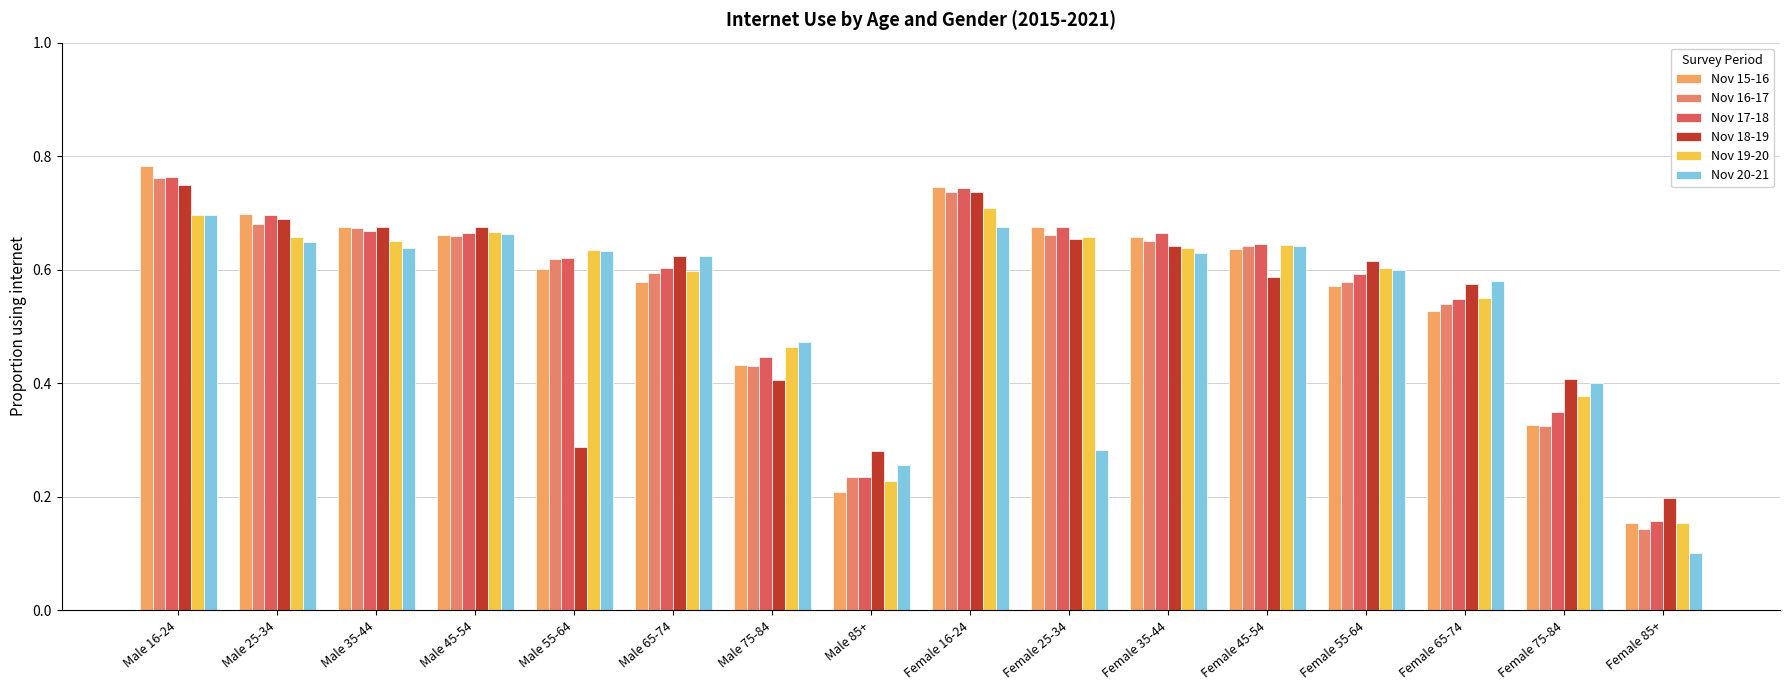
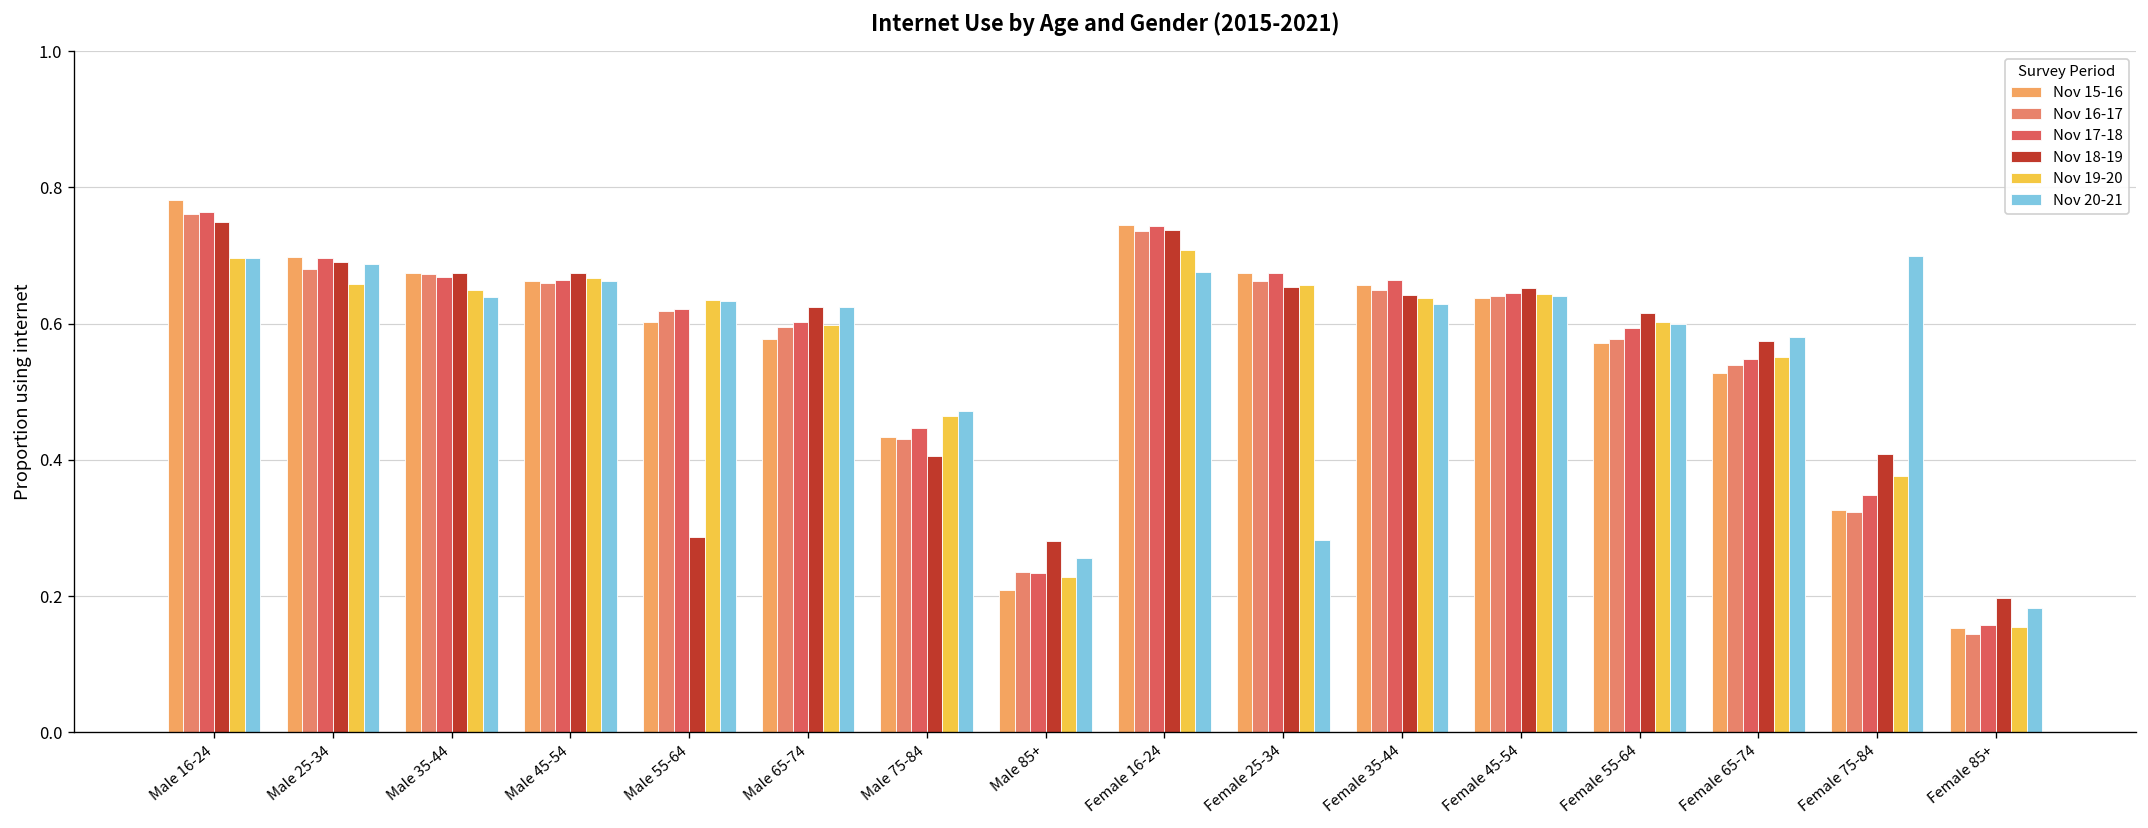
Nov 20-21, Male 25-34: 0.65 -> 0.69
Nov 18-19, Female 45-54: 0.59 -> 0.65
Nov 20-21, Female 75-84: 0.4 -> 0.7
Nov 20-21, Female 85+: 0.10 -> 0.18
